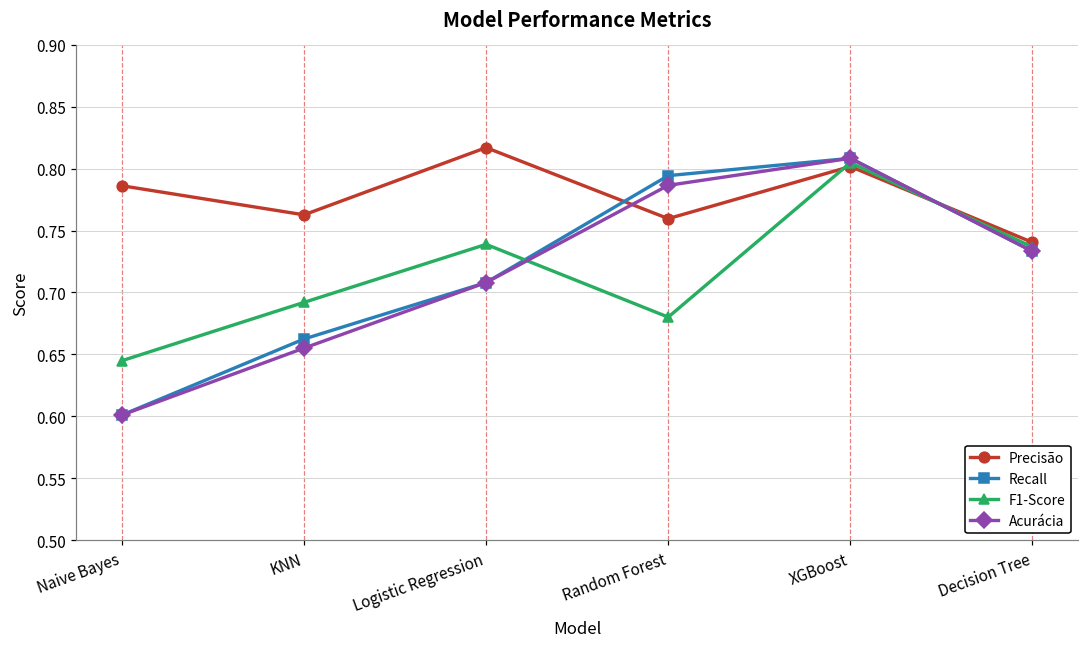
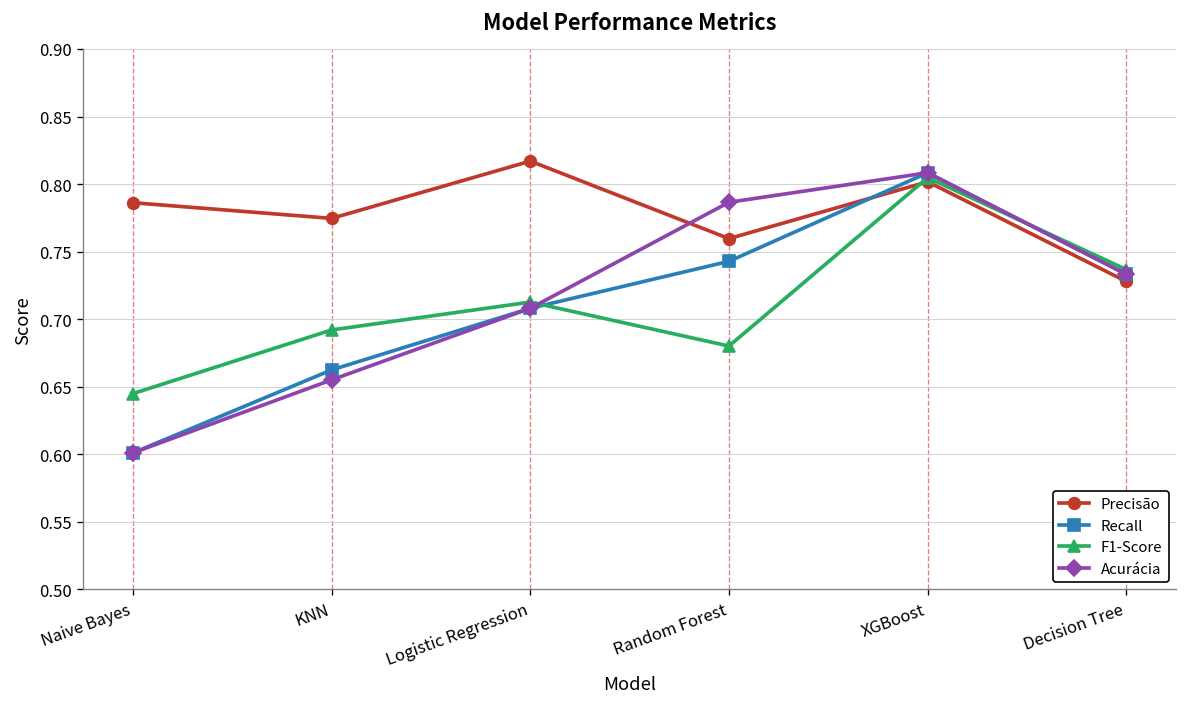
Precisão, KNN: 0.763 -> 0.775
F1-Score, Logistic Regression: 0.739 -> 0.713
Recall, Random Forest: 0.794 -> 0.743
Precisão, Decision Tree: 0.740 -> 0.728
